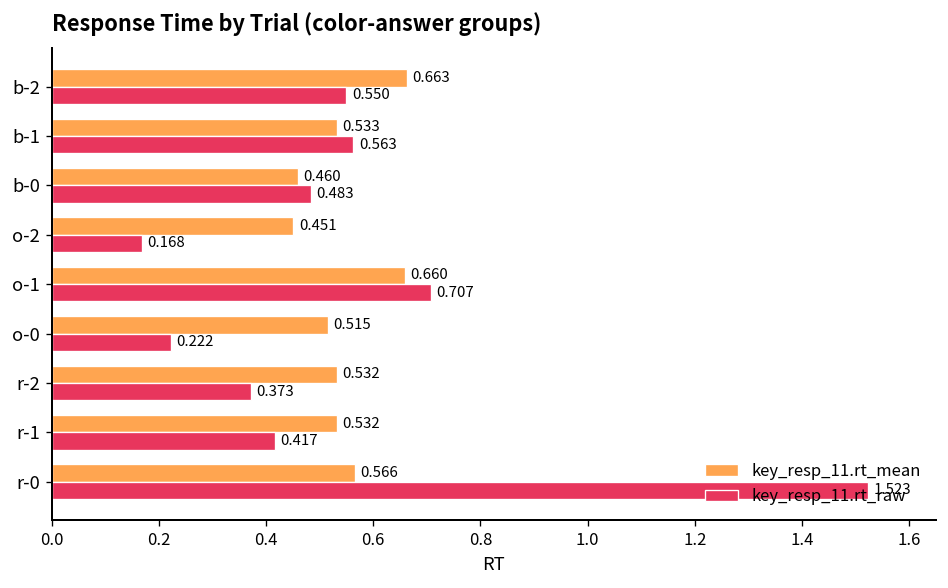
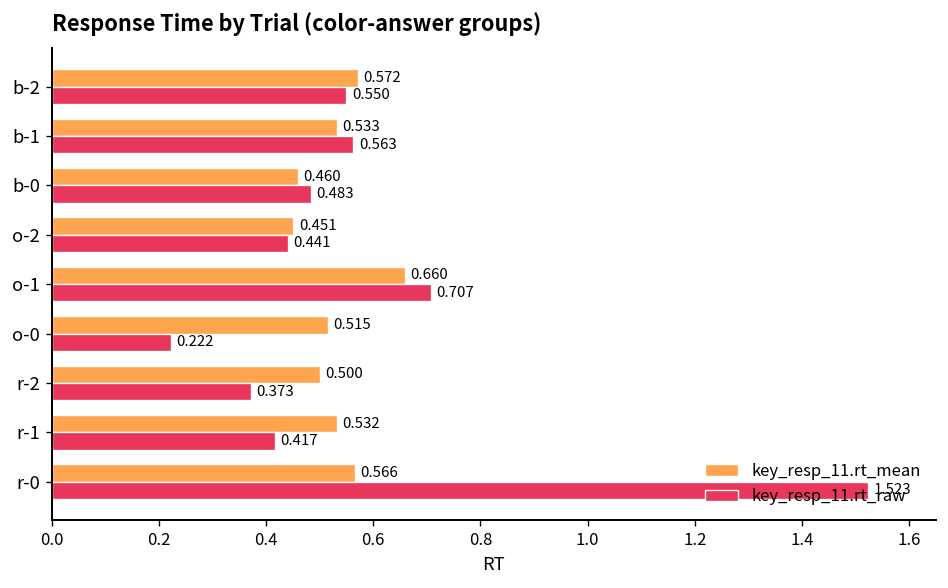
key_resp_11.rt_mean, b-2: 0.663 -> 0.572
key_resp_11.rt_raw, o-2: 0.168 -> 0.441
key_resp_11.rt_mean, r-2: 0.532 -> 0.500
